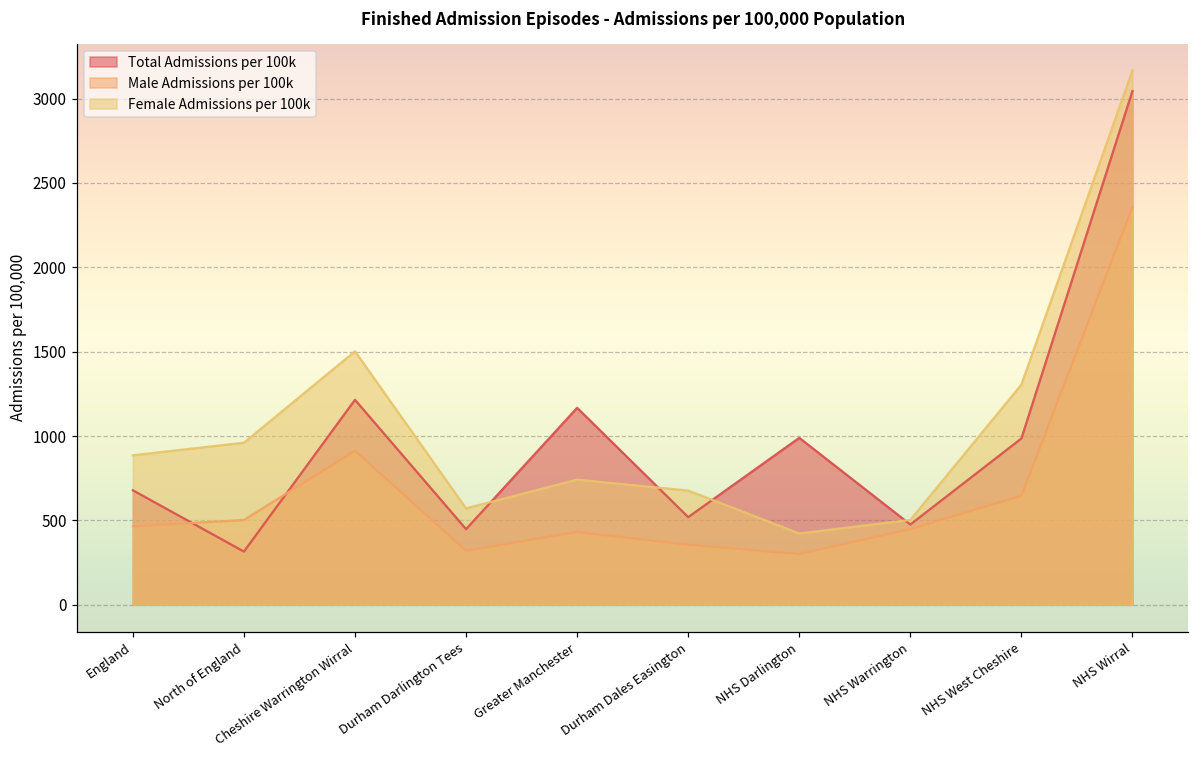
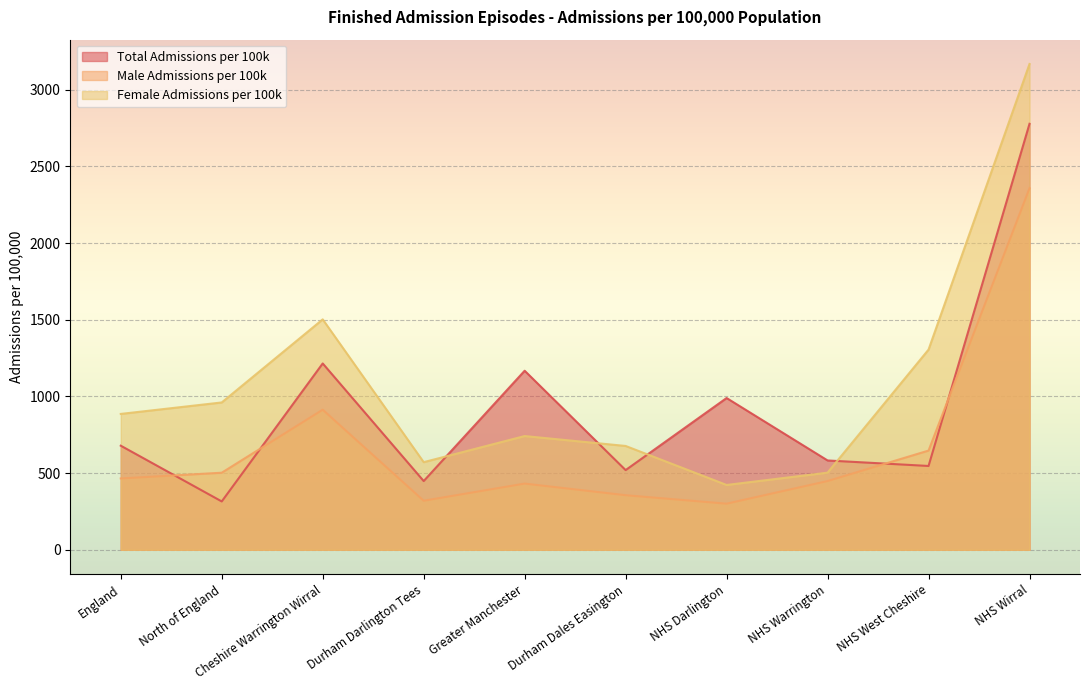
Total Admissions per 100k, NHS Warrington: 480 -> 580
Total Admissions per 100k, NHS West Cheshire: 990 -> 550
Total Admissions per 100k, NHS Wirral: 3040 -> 2780
